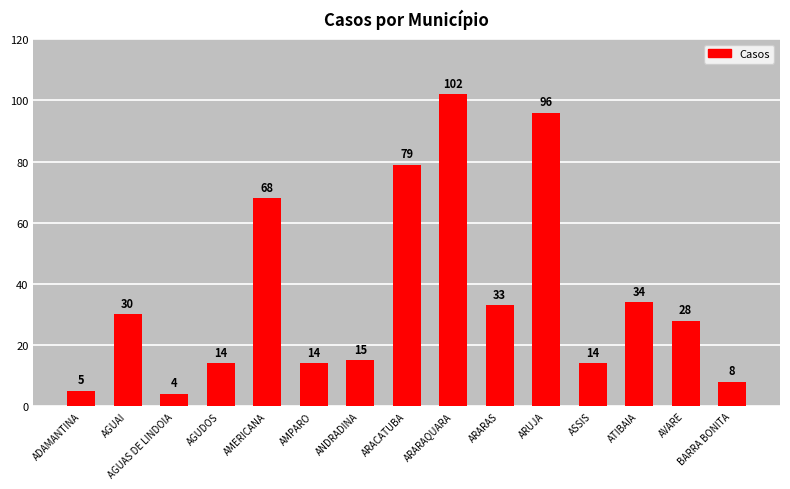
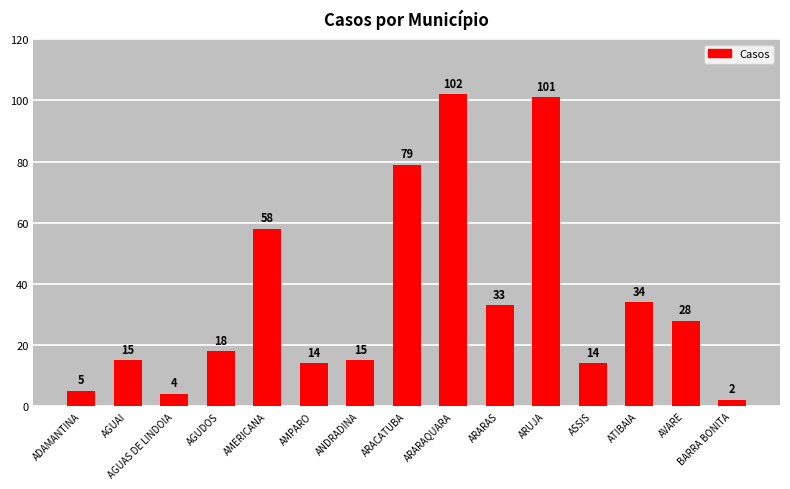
AGUAI: 30 -> 15
AGUDOS: 14 -> 18
AMERICANA: 68 -> 58
ARUJA: 96 -> 101
BARRA BONITA: 8 -> 2
